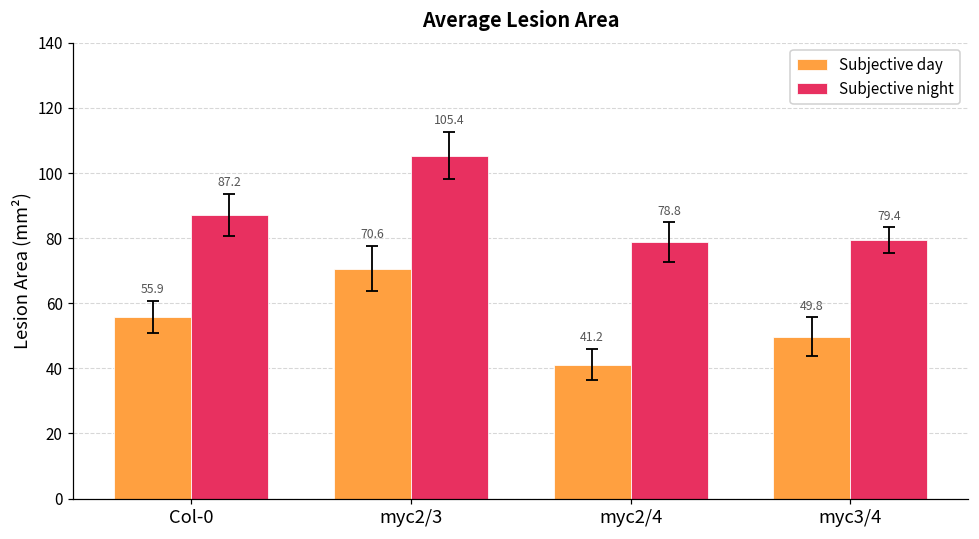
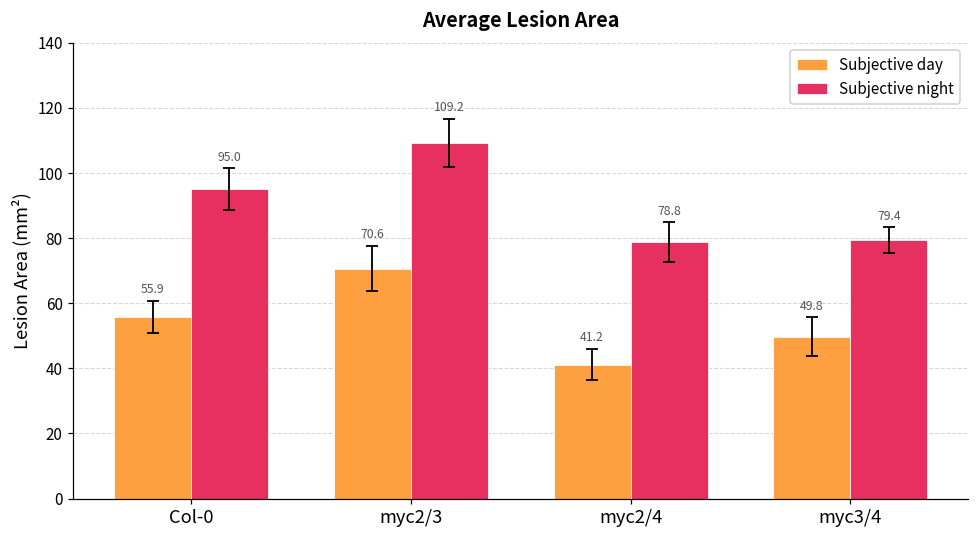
Subjective night, Col-0: 87.2 -> 95.0
Subjective night, myc2/3: 105.4 -> 109.2
